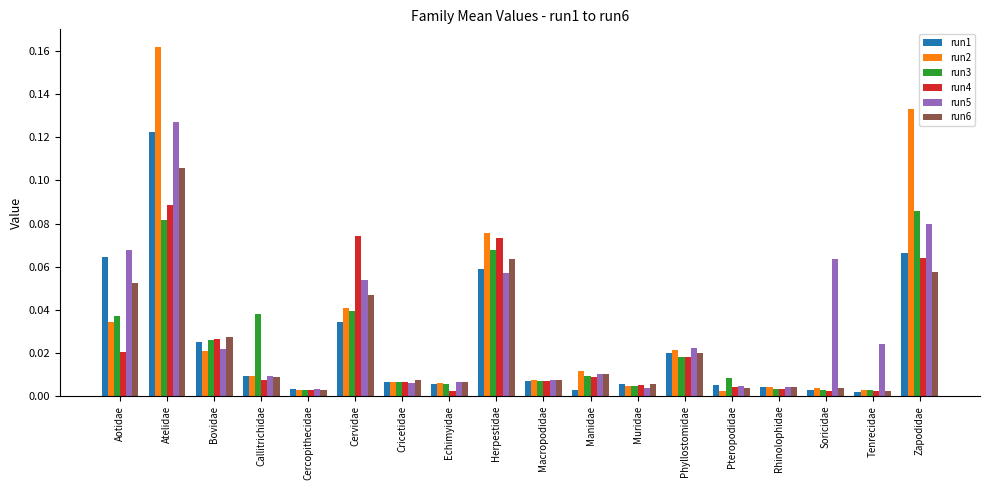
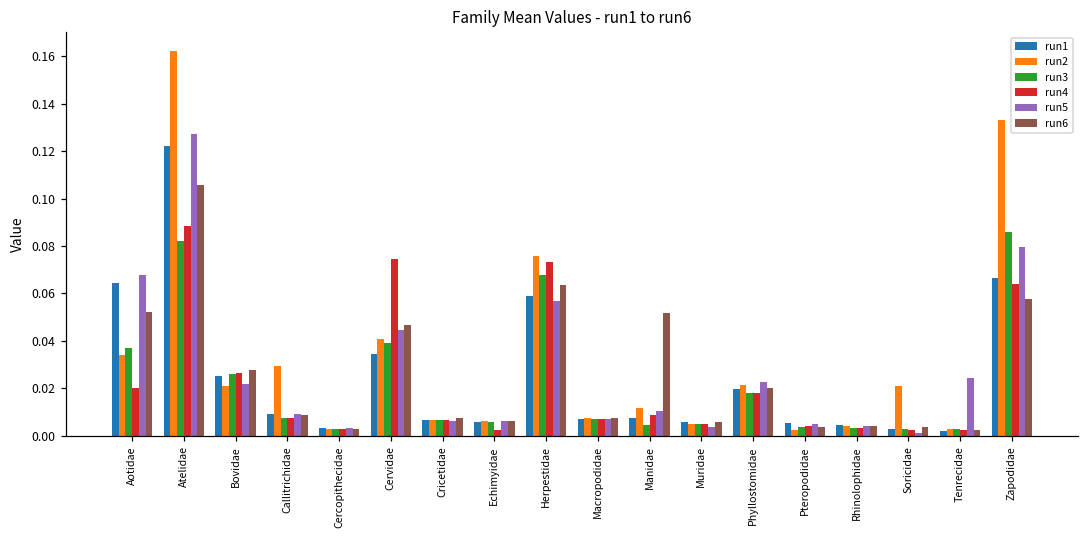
run2, Callitrichidae: 0.009 -> 0.029
run3, Callitrichidae: 0.038 -> 0.008
run5, Cervidae: 0.054 -> 0.044
run1, Manidae: 0.003 -> 0.008
run3, Manidae: 0.009 -> 0.004
run6, Manidae: 0.010 -> 0.052
run3, Pteropodidae: 0.008 -> 0.004
run2, Soricidae: 0.004 -> 0.021
run5, Soricidae: 0.064 -> 0.001
